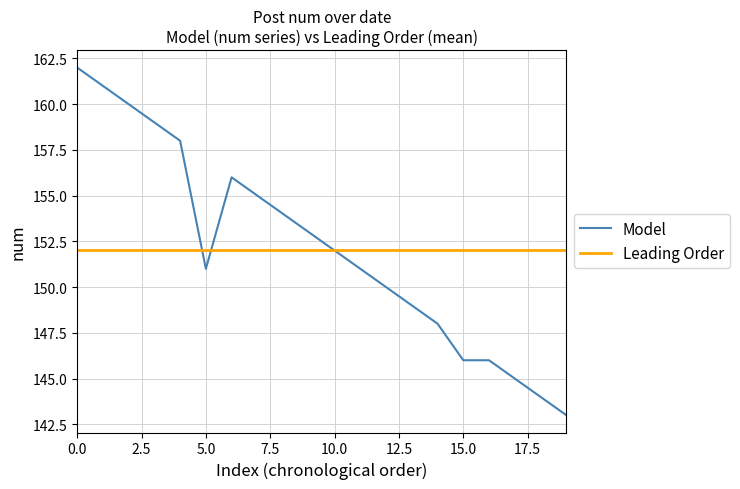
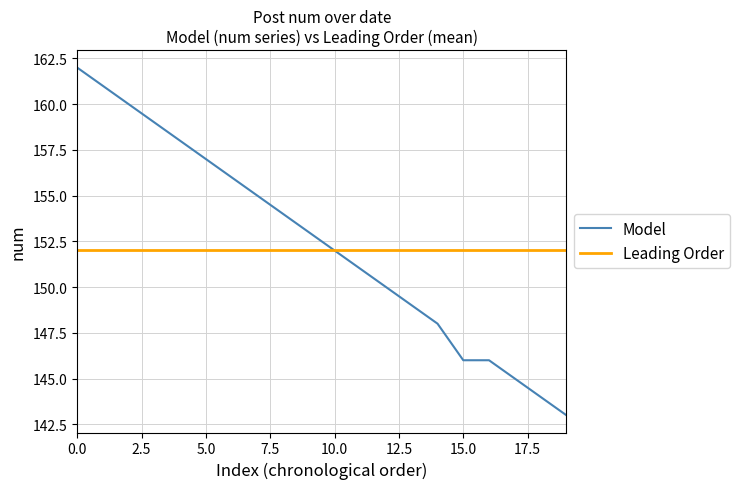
Model, 5.0: 151 -> 157
